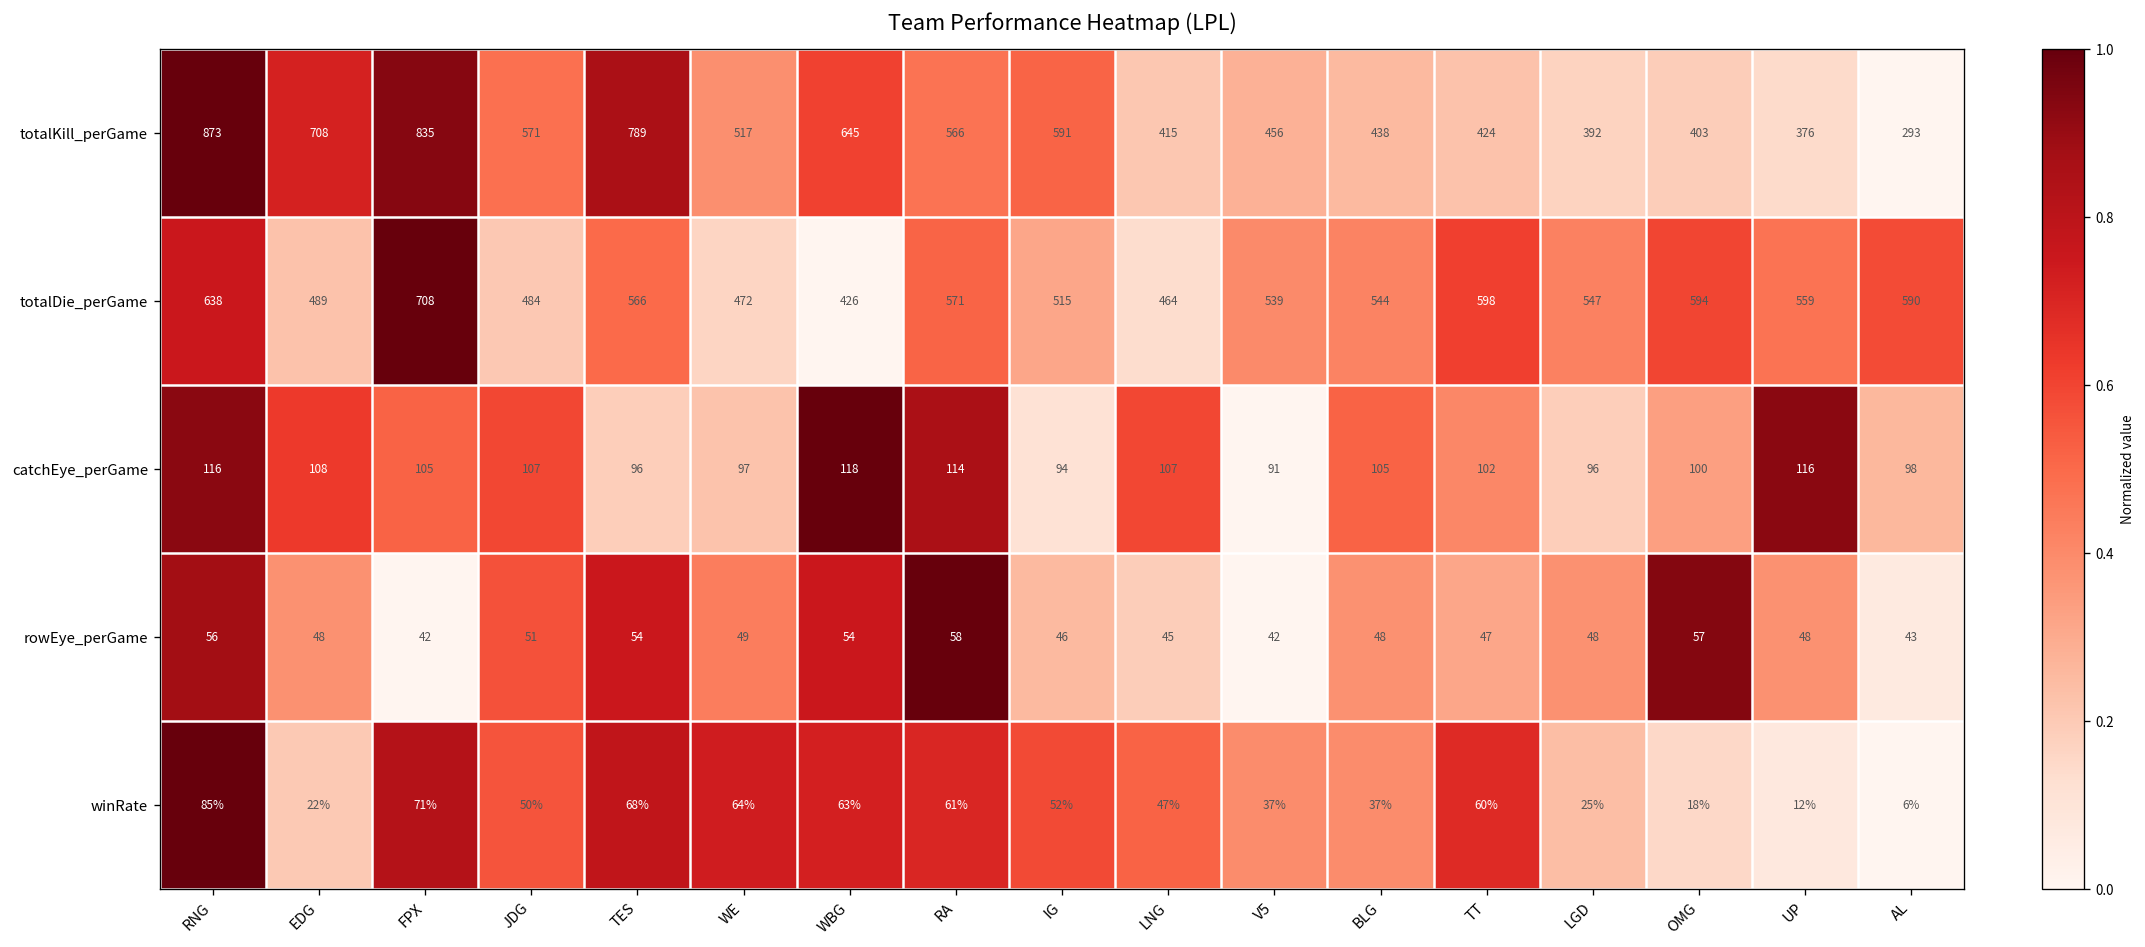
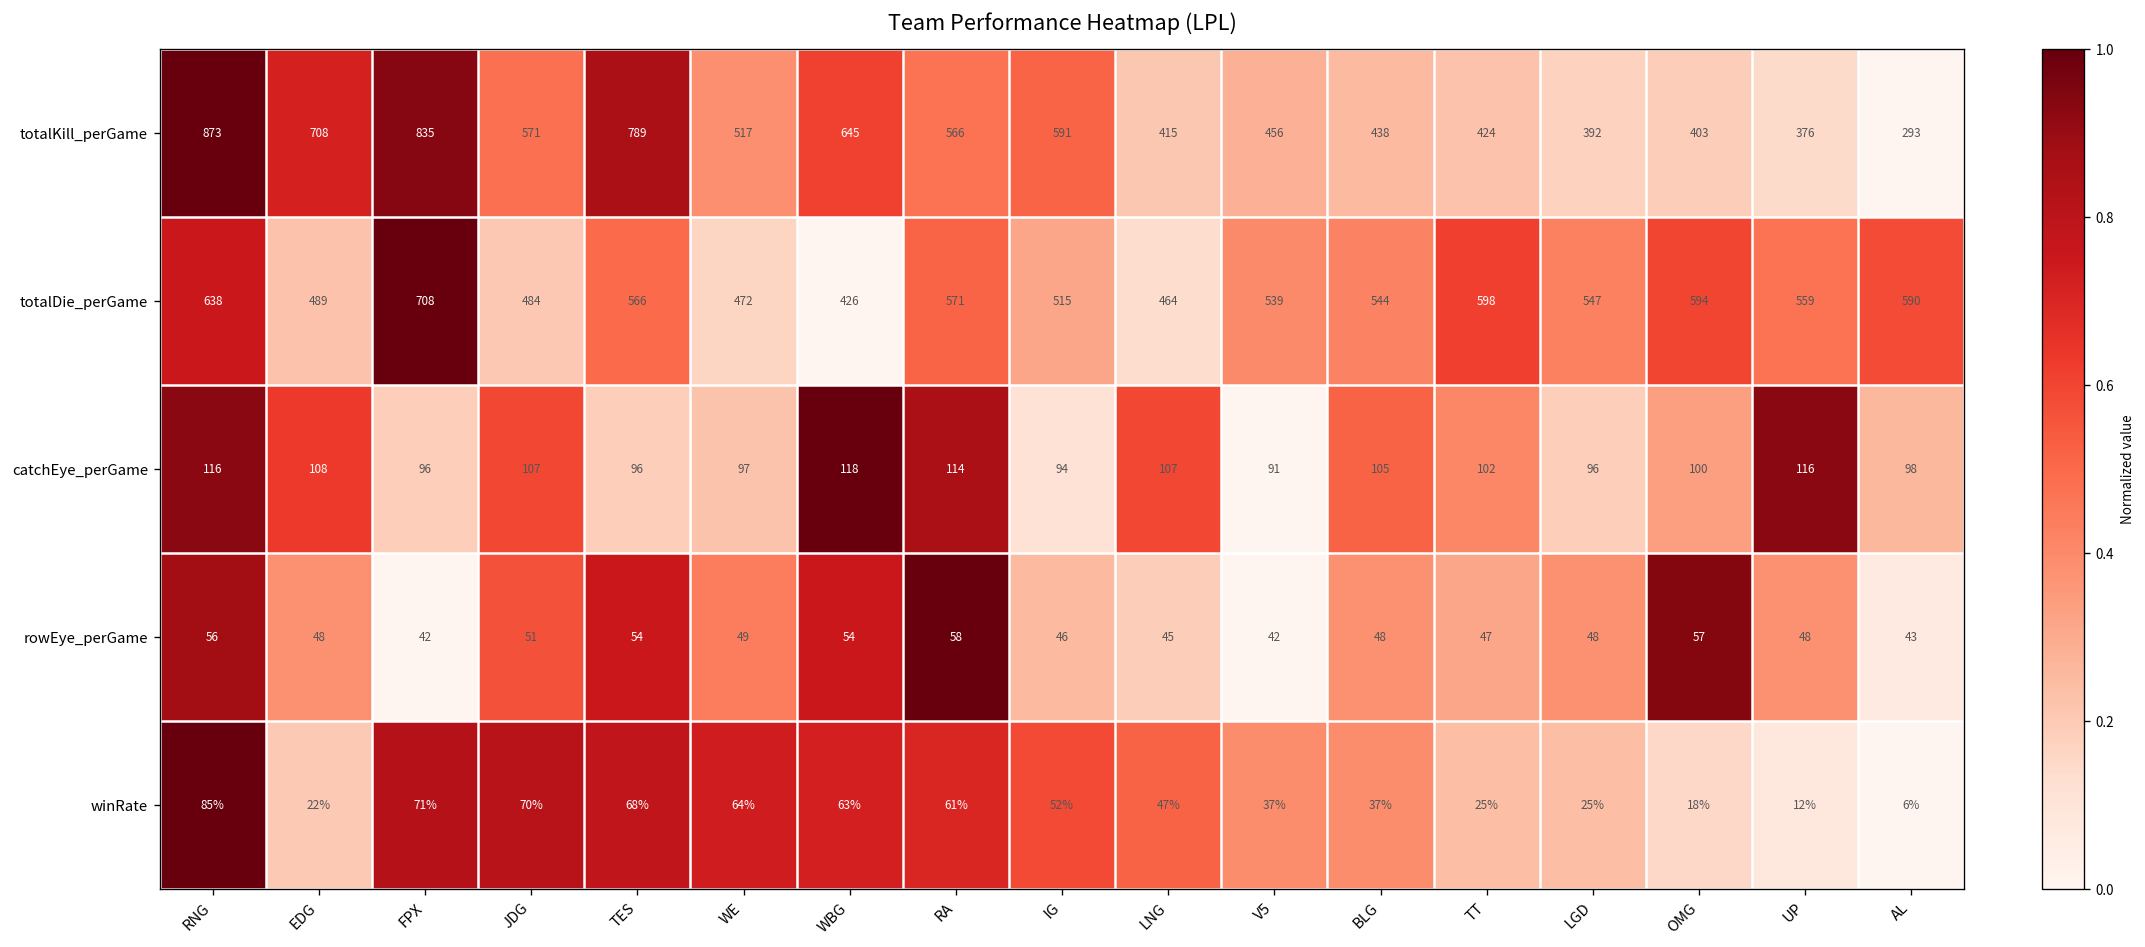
catchEye_perGame, FPX: 105 -> 96
winRate, JDG: 50% -> 70%
winRate, TT: 60% -> 25%
